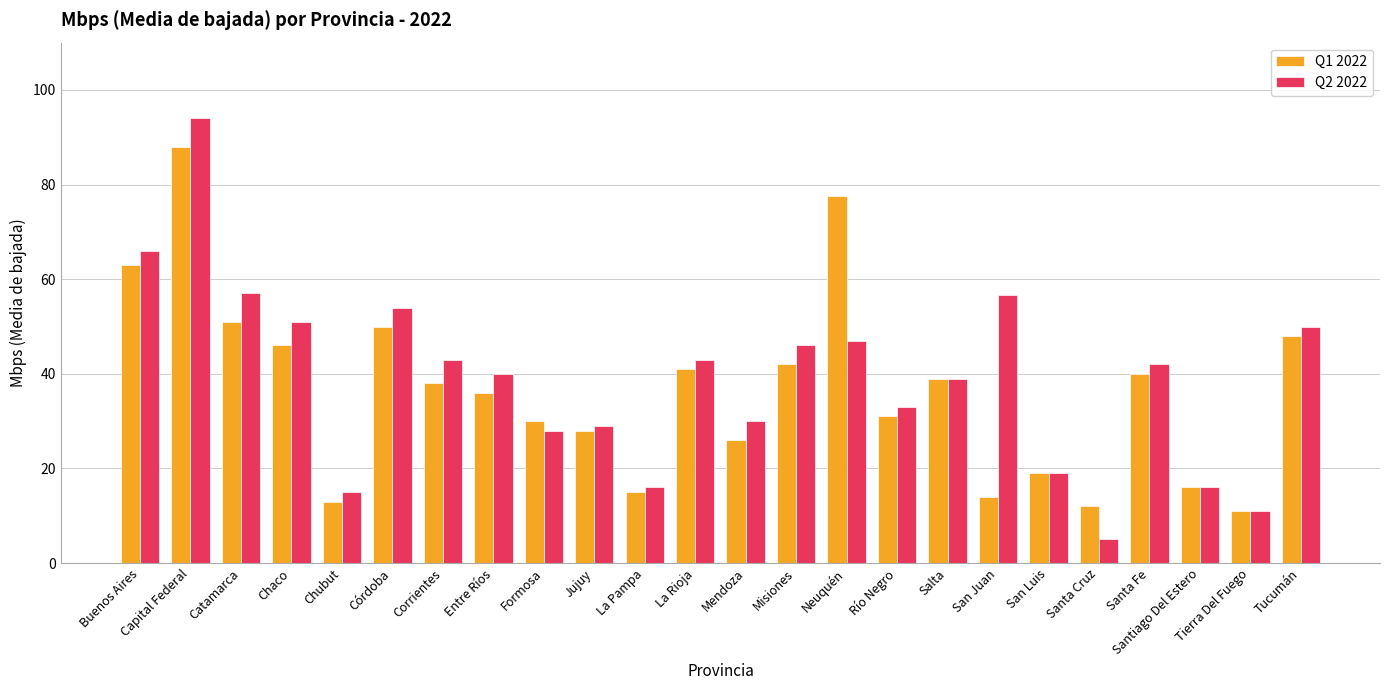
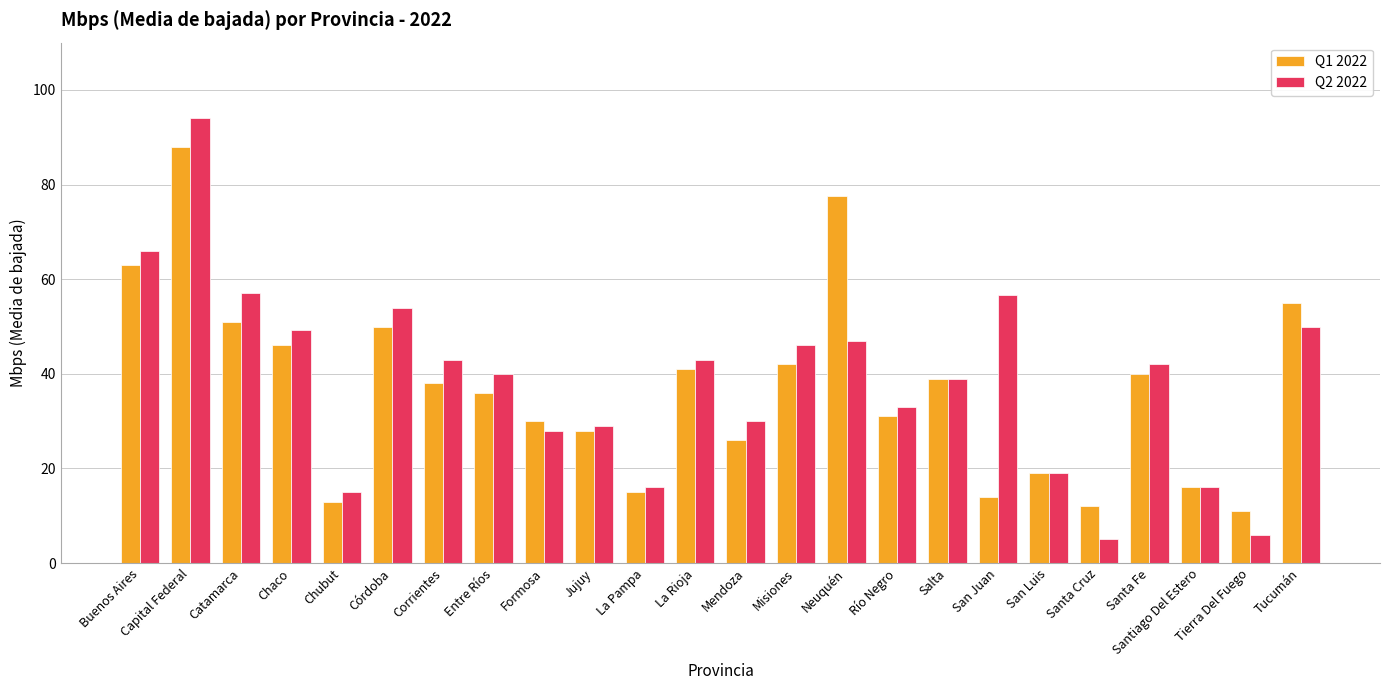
Q2 2022, Chaco: 51 -> 49
Q2 2022, Tierra Del Fuego: 11 -> 6
Q1 2022, Tucumán: 48 -> 55
